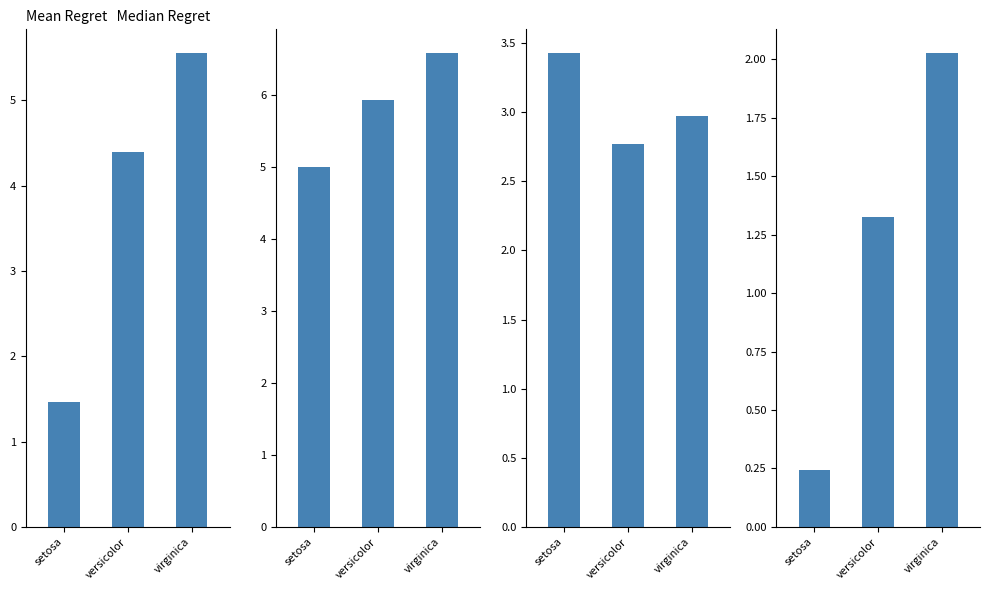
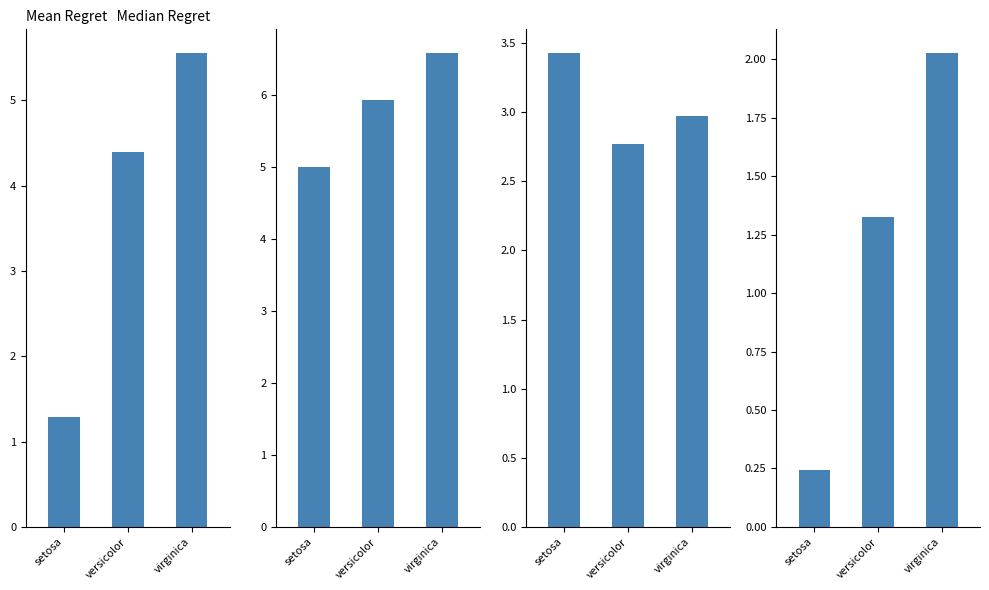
Mean Regret Median Regret, setosa: 1.5 -> 1.3
